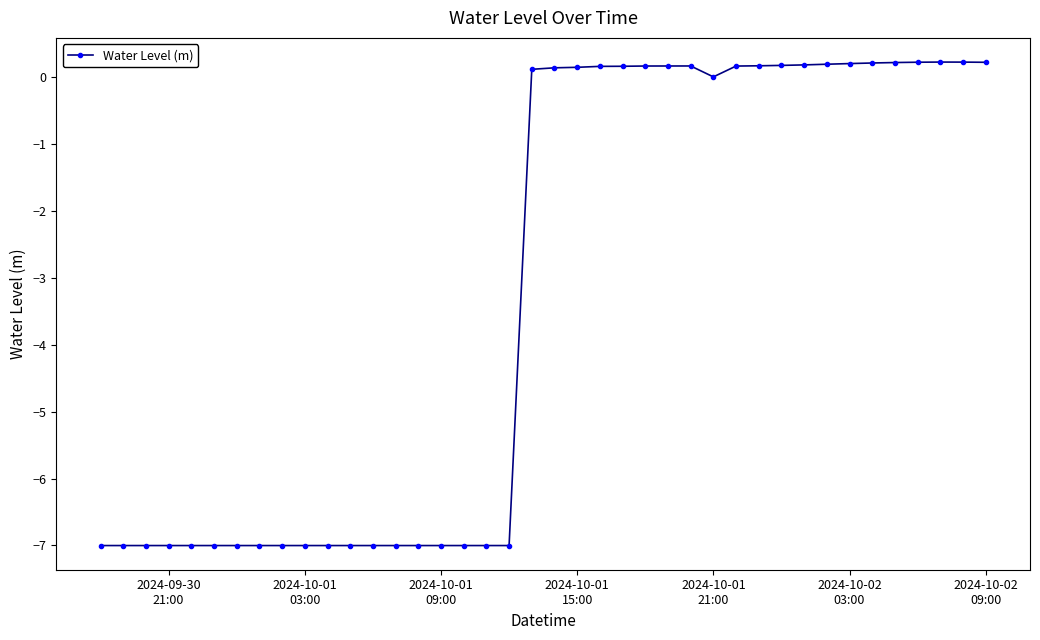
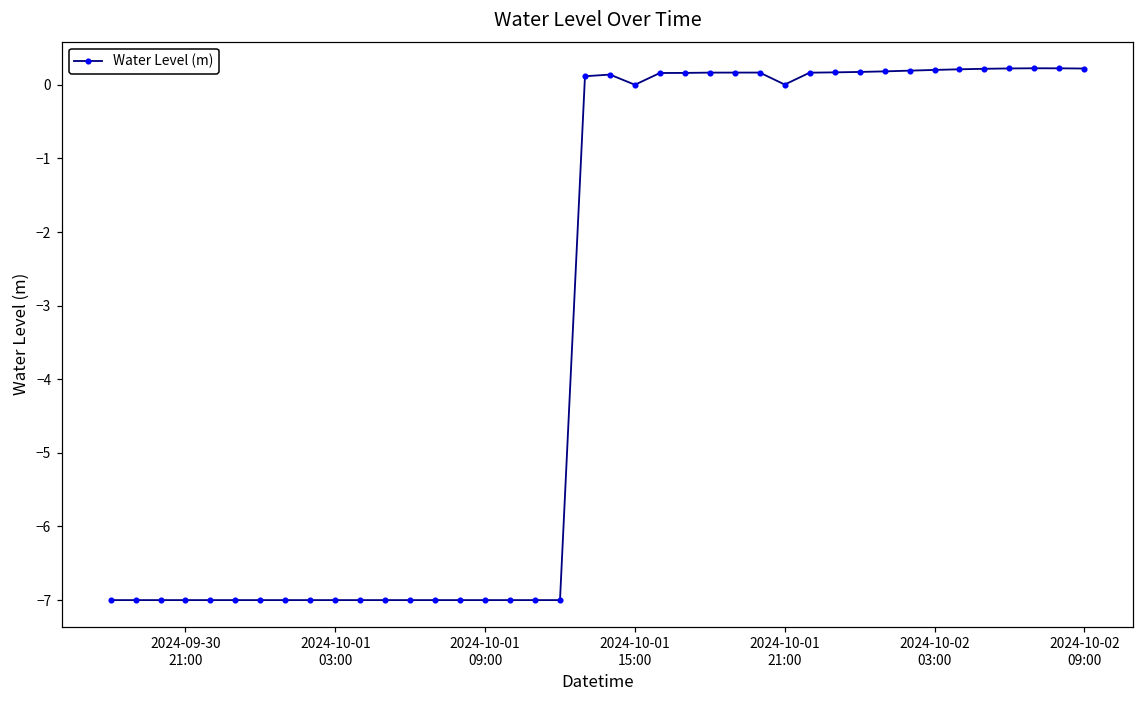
2024-10-01 15:00: 0.1 -> 0.0
